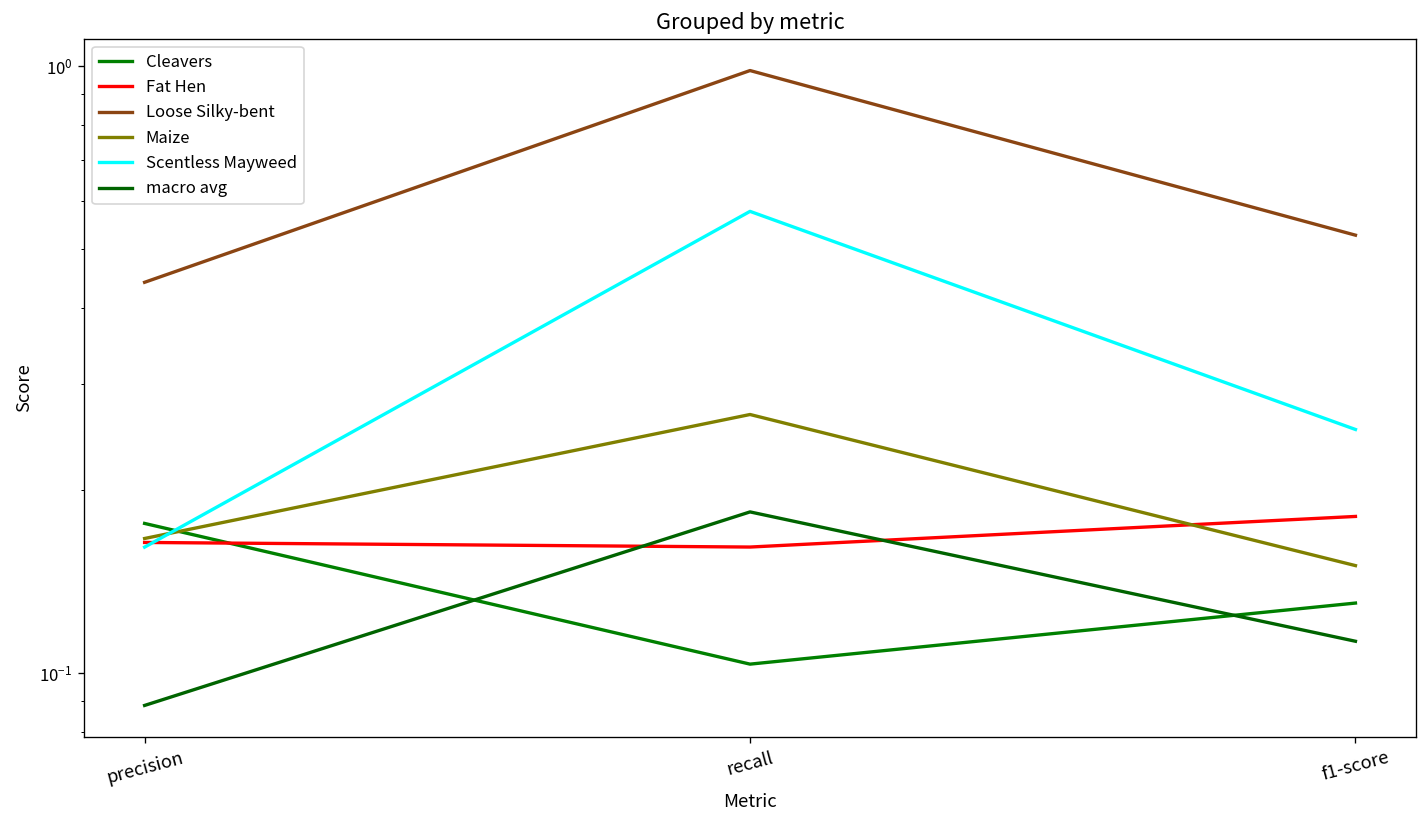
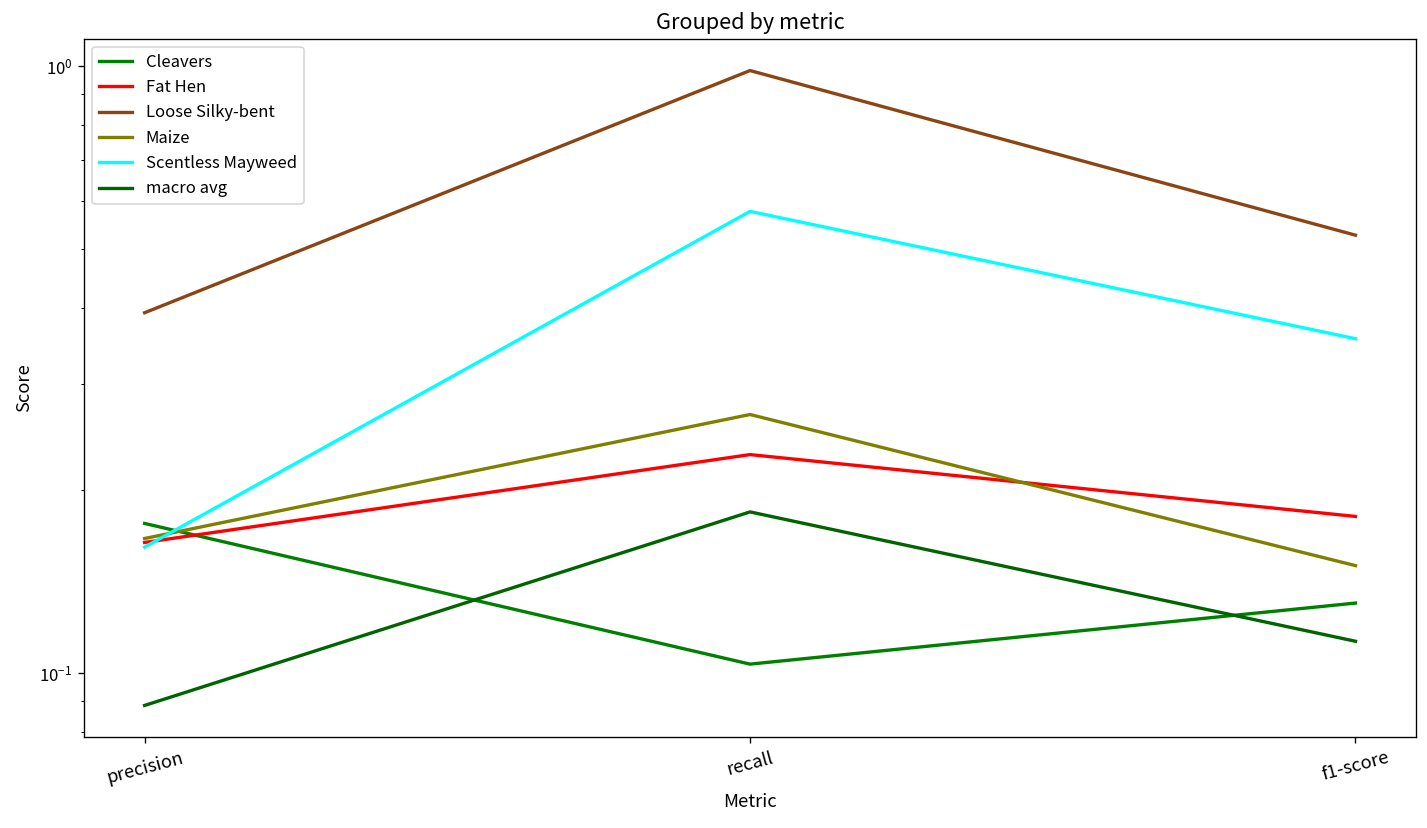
Loose Silky-bent, precision: 0.44 -> 0.39
Fat Hen, recall: 0.161 -> 0.23
Scentless Mayweed, f1-score: 0.25 -> 0.36
